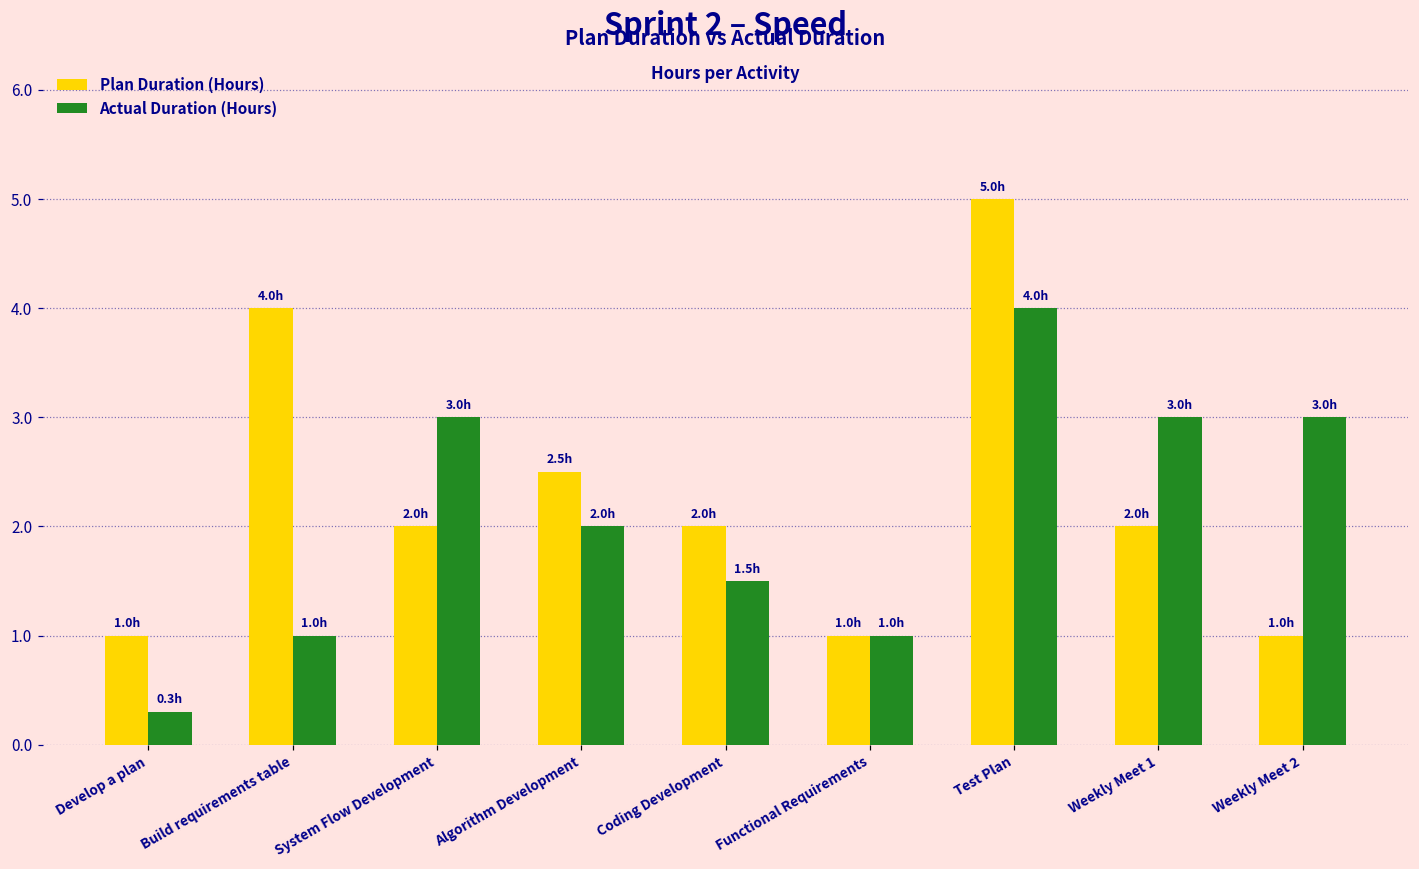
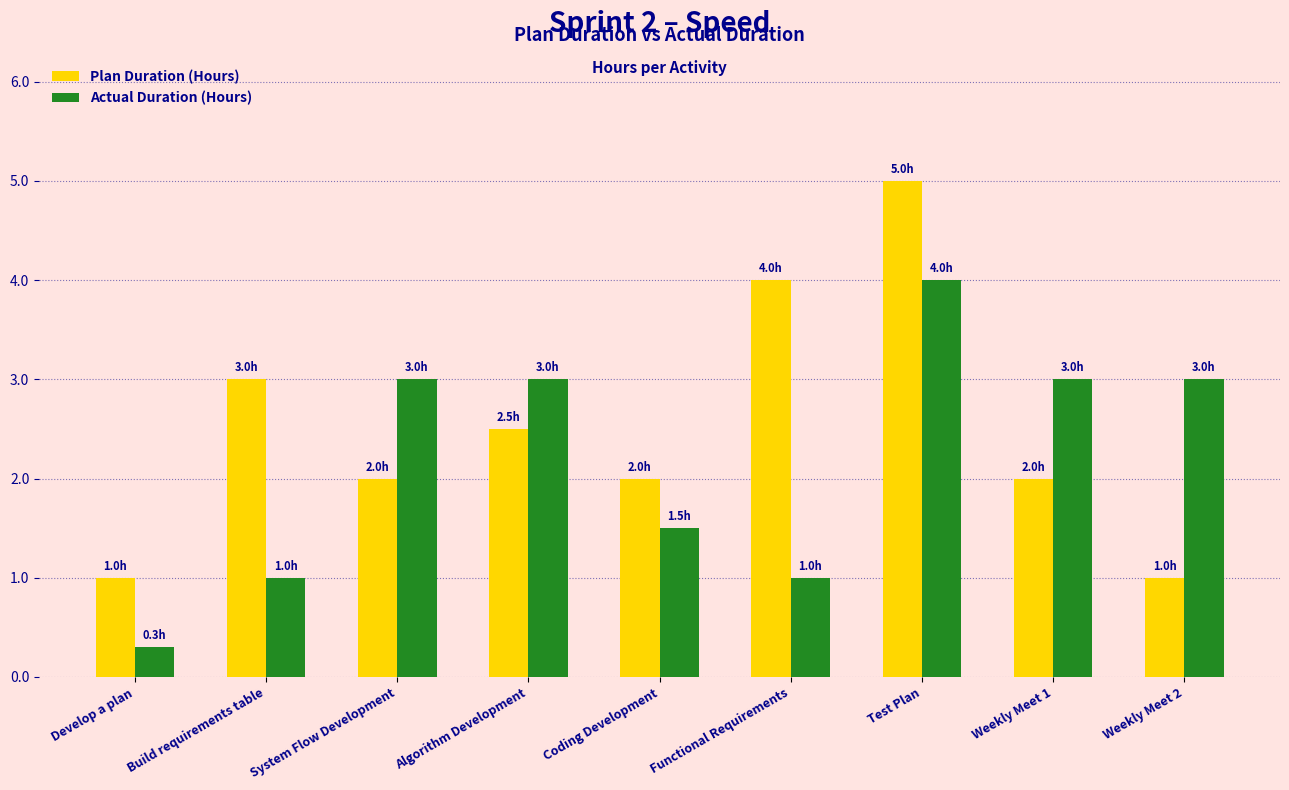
Plan Duration (Hours), Build requirements table: 4.0h -> 3.0h
Actual Duration (Hours), Algorithm Development: 2.0h -> 3.0h
Plan Duration (Hours), Functional Requirements: 1.0h -> 4.0h
